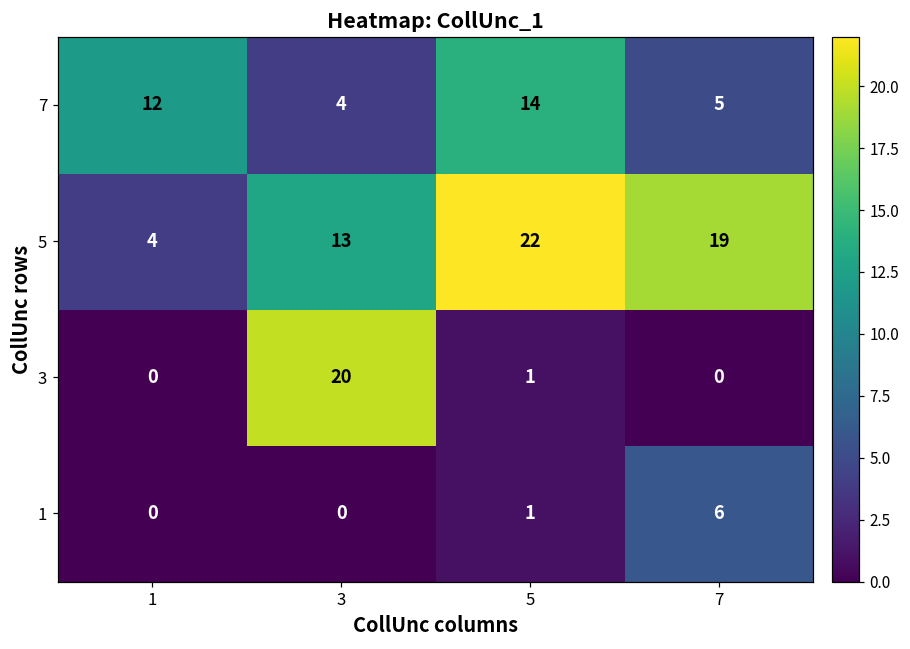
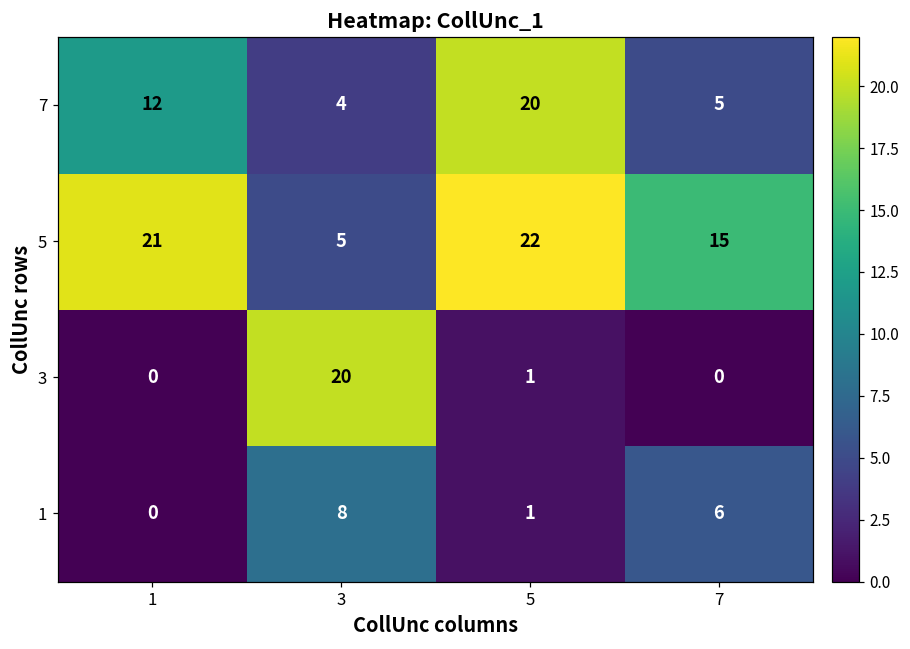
7, 5: 14 -> 20
5, 1: 4 -> 21
5, 3: 13 -> 5
5, 7: 19 -> 15
1, 3: 0 -> 8
